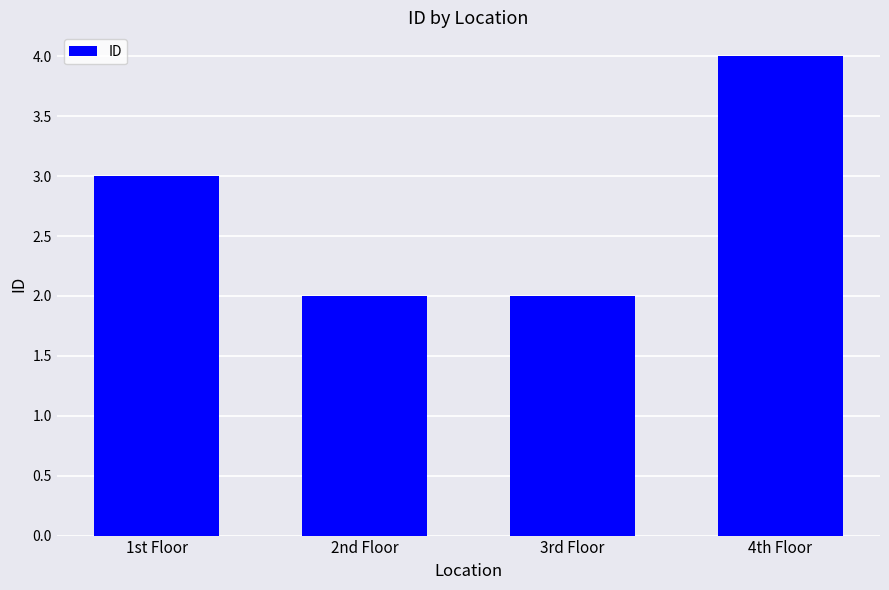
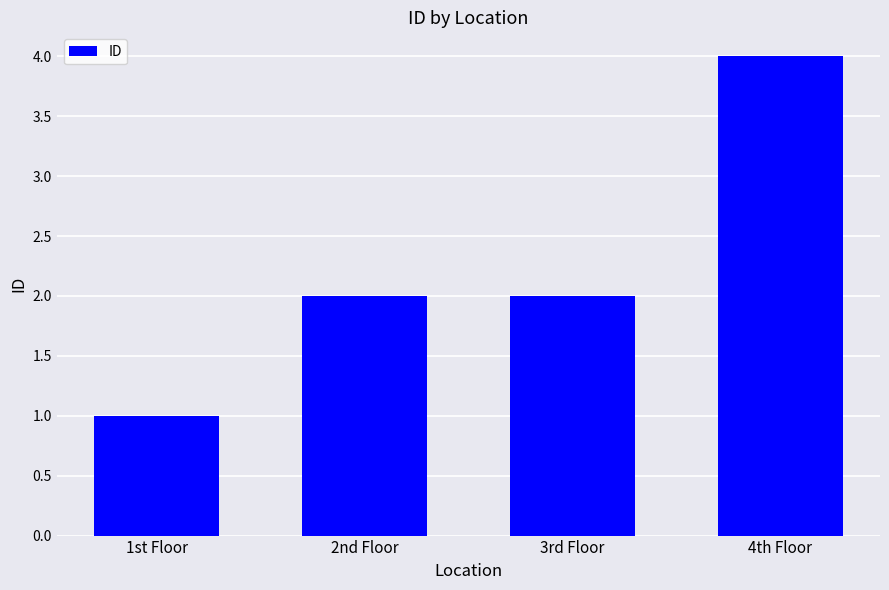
1st Floor: 3 -> 1
